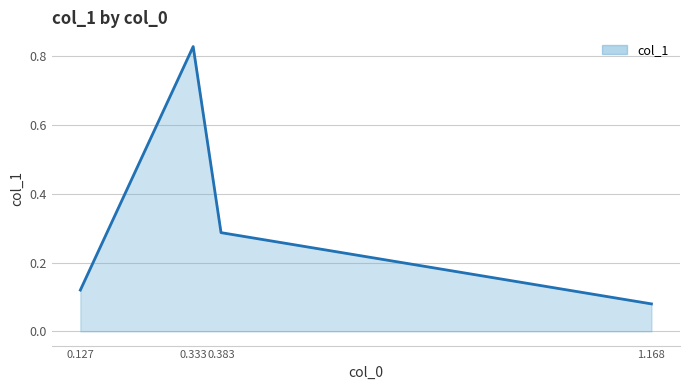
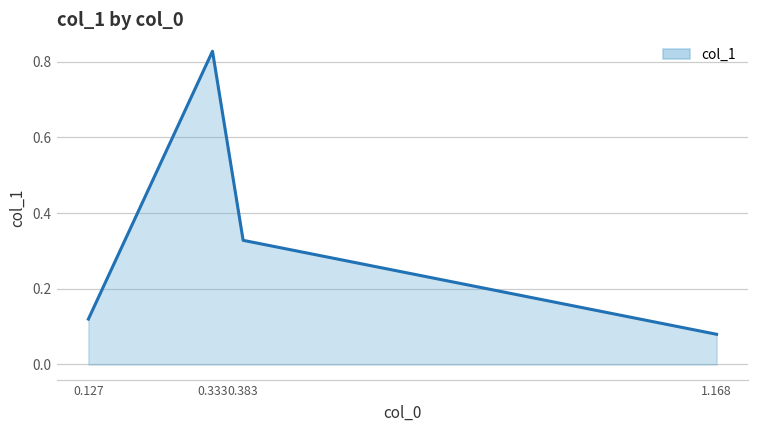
0.383: 0.29 -> 0.33
